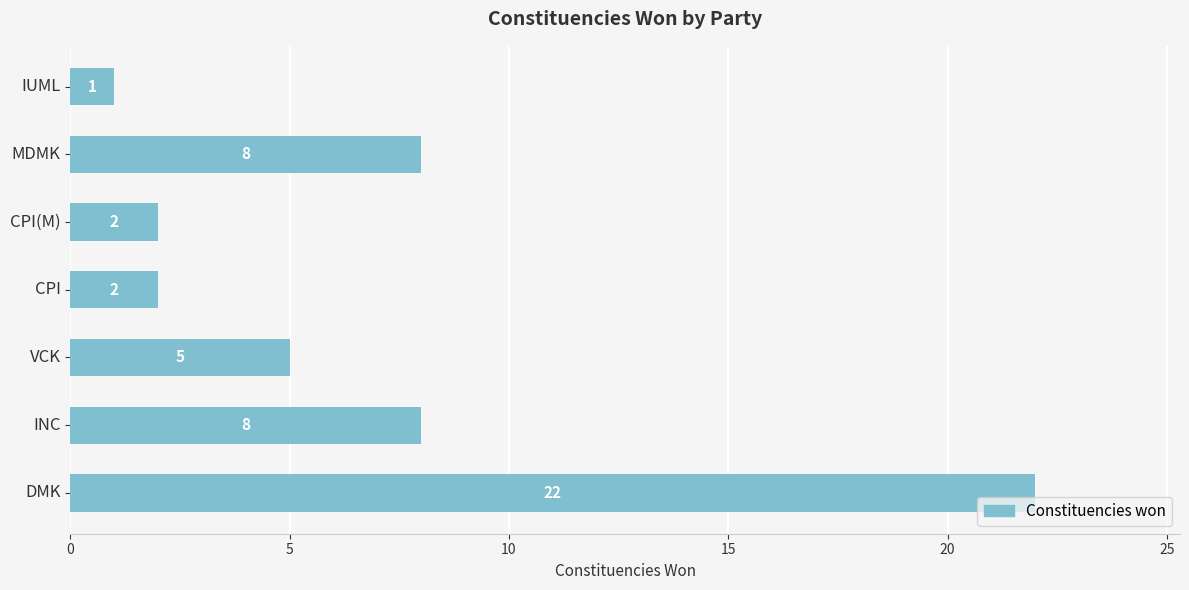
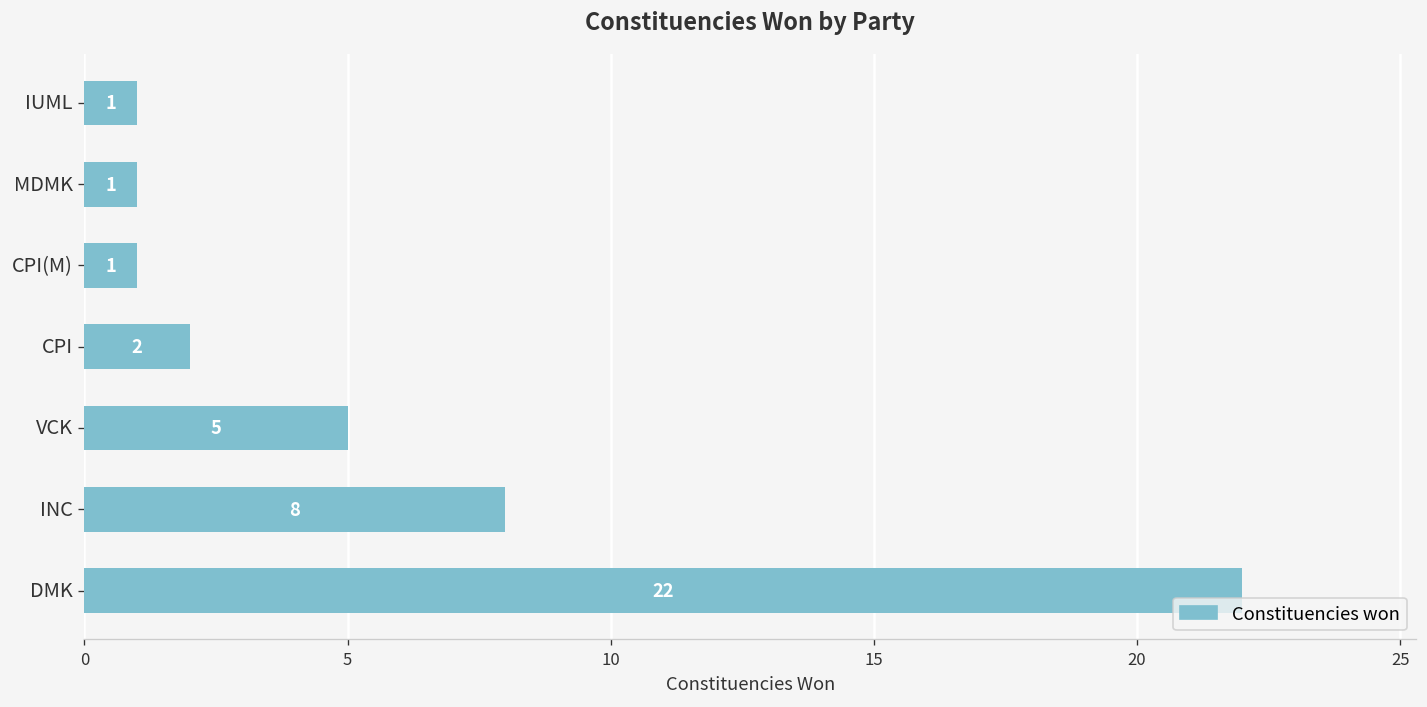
MDMK: 8 -> 1
CPI(M): 2 -> 1
